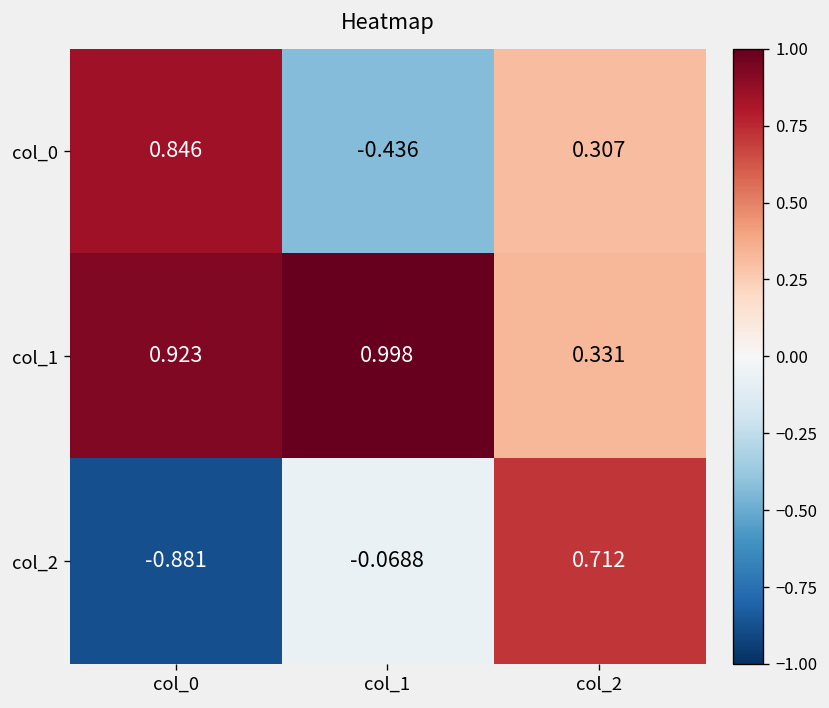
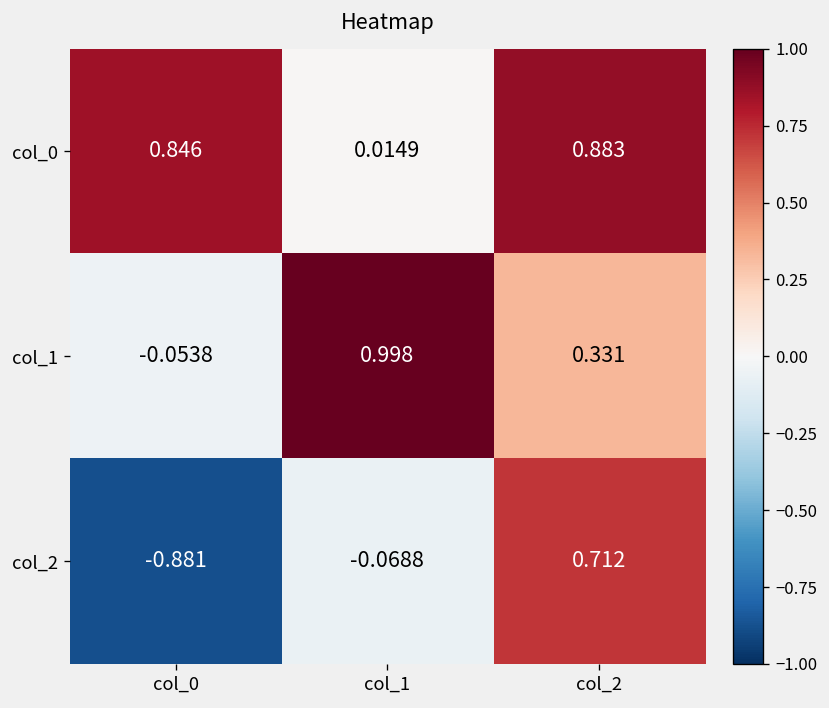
col_0, col_1: -0.436 -> 0.0149
col_0, col_2: 0.307 -> 0.883
col_1, col_0: 0.923 -> -0.0538
